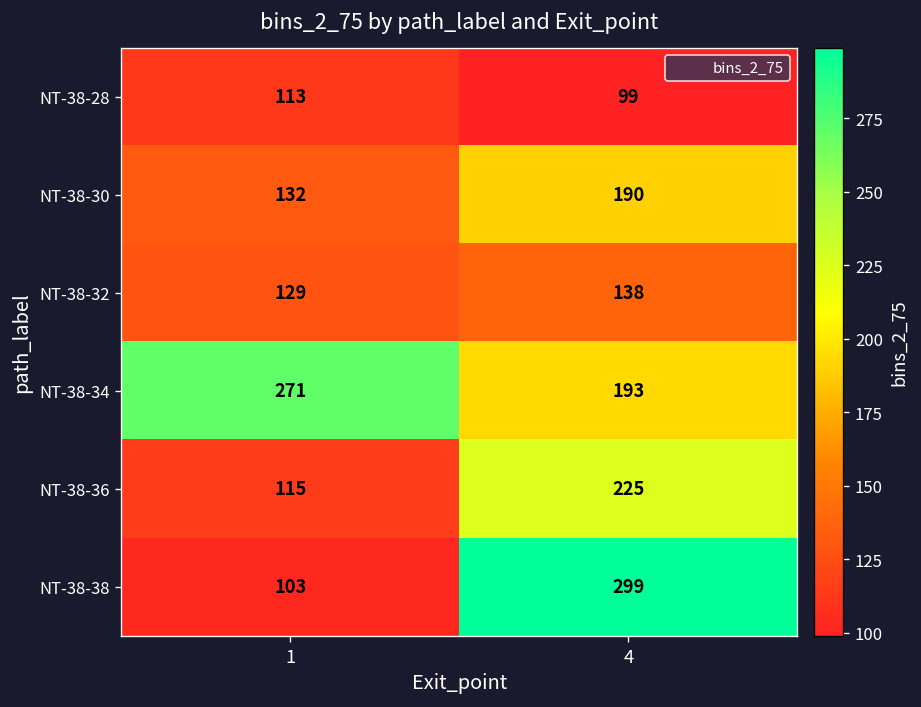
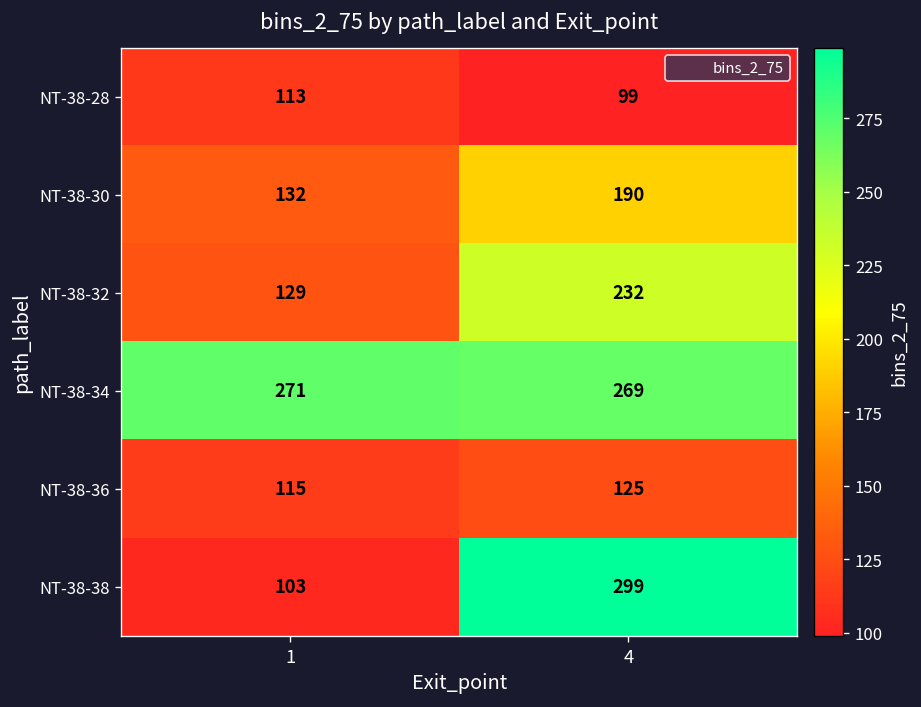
NT-38-32, 4: 138 -> 232
NT-38-34, 4: 193 -> 269
NT-38-36, 4: 225 -> 125
